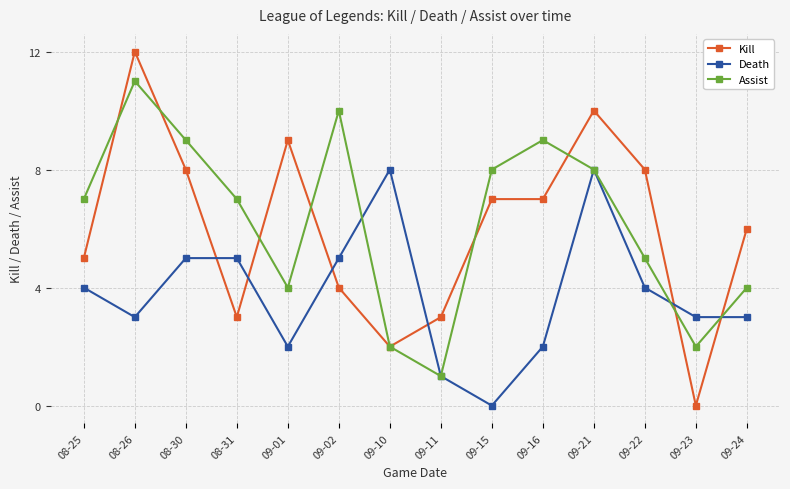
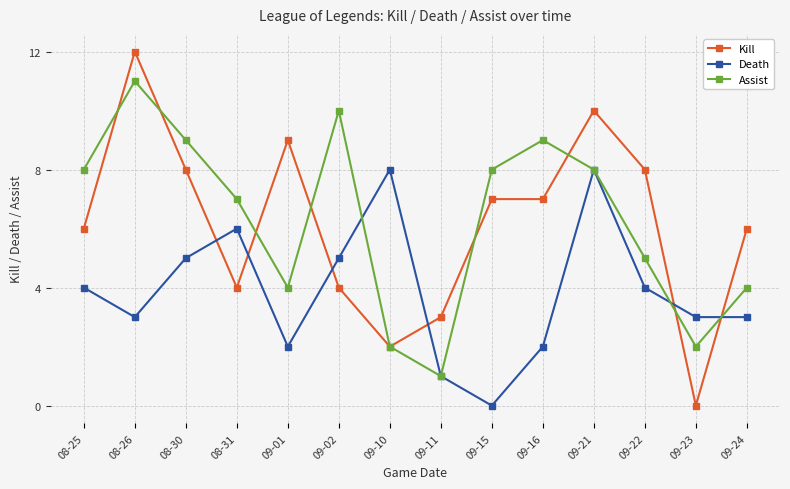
Kill, 08-25: 5 -> 6
Assist, 08-25: 7 -> 8
Kill, 08-31: 3 -> 4
Death, 08-31: 5 -> 6
